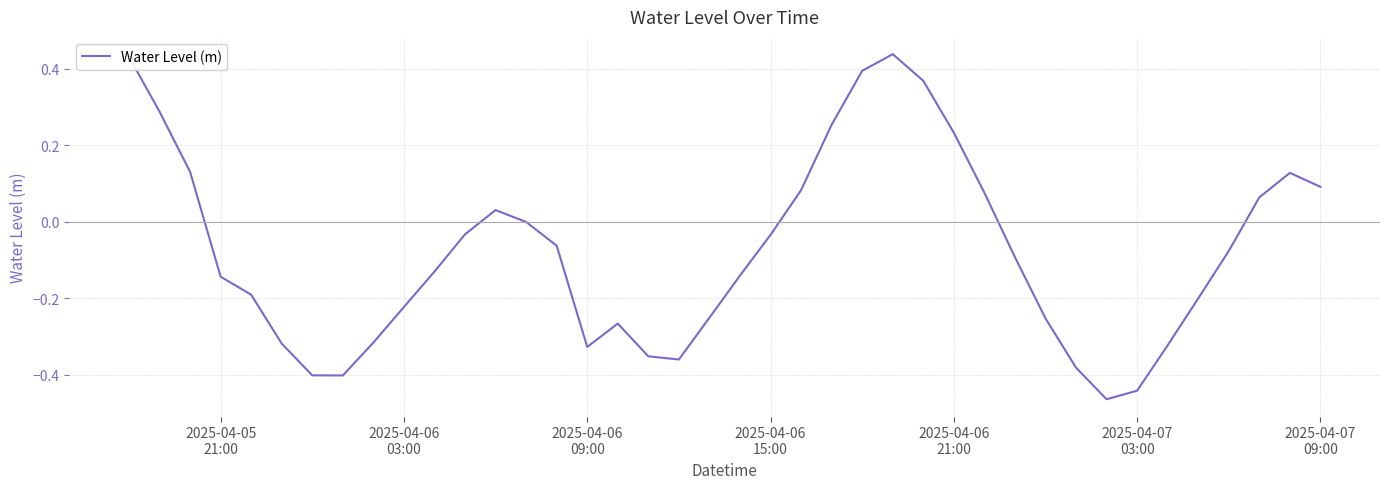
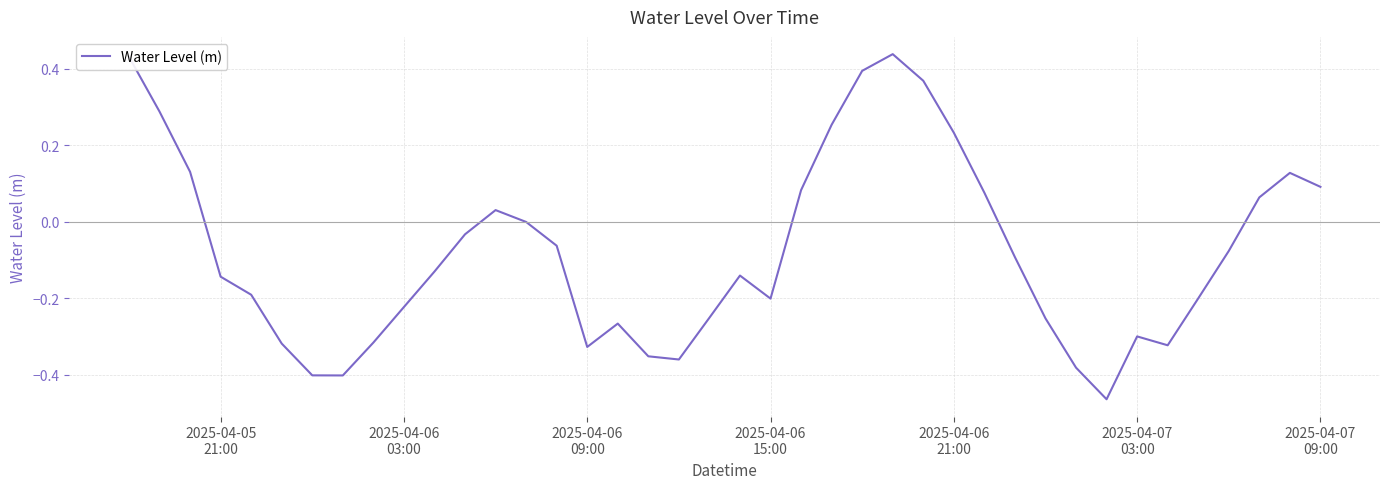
2025-04-06 15:00: -0.03 -> -0.20
2025-04-07 03:00: -0.44 -> -0.30
